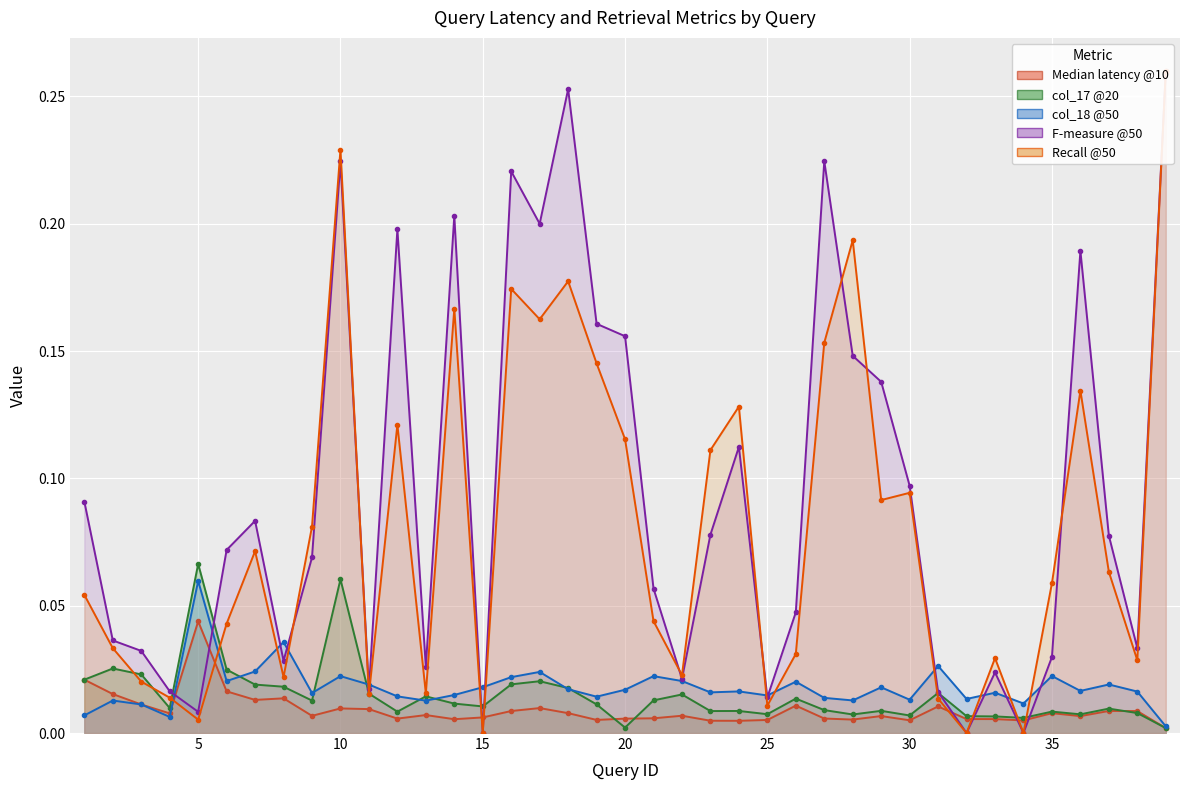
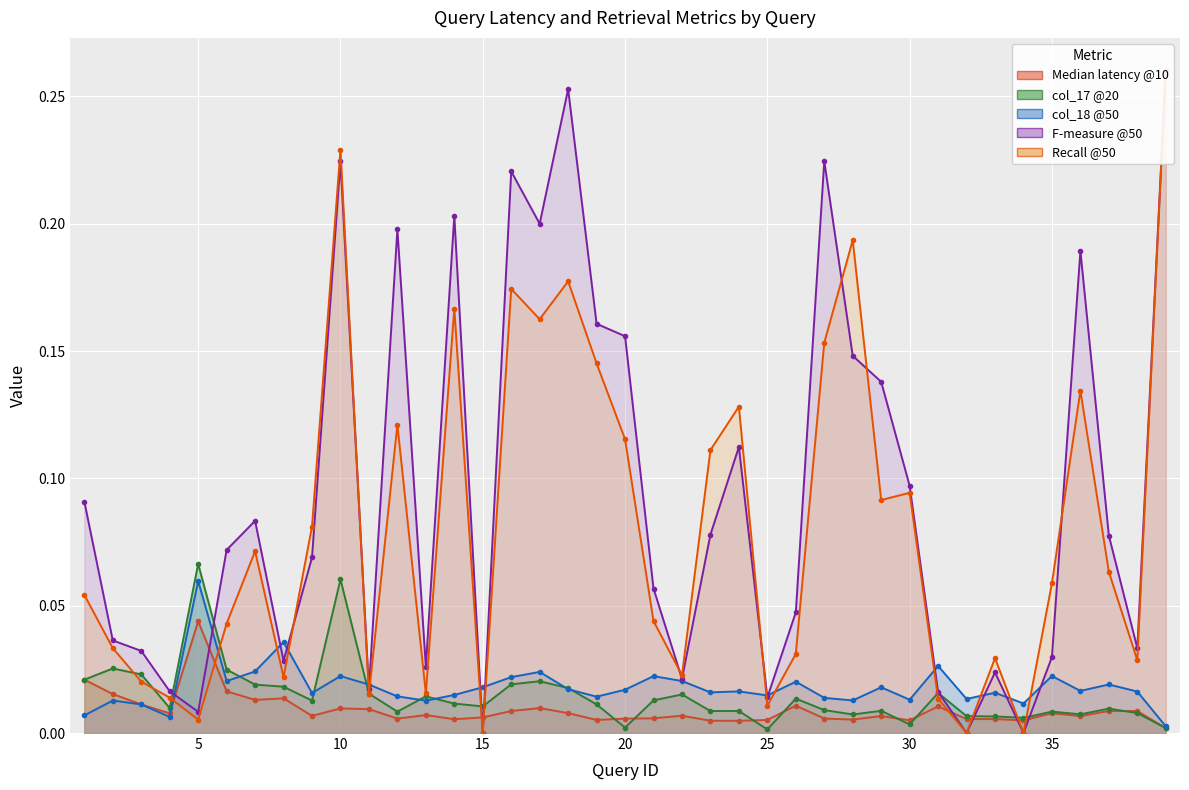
col_17 @20, 25: 0.007 -> 0.001
col_17 @20, 30: 0.007 -> 0.003
